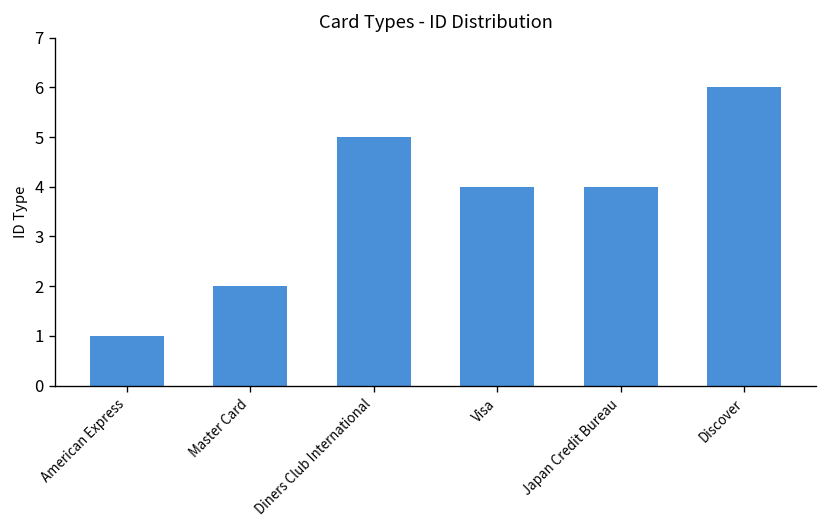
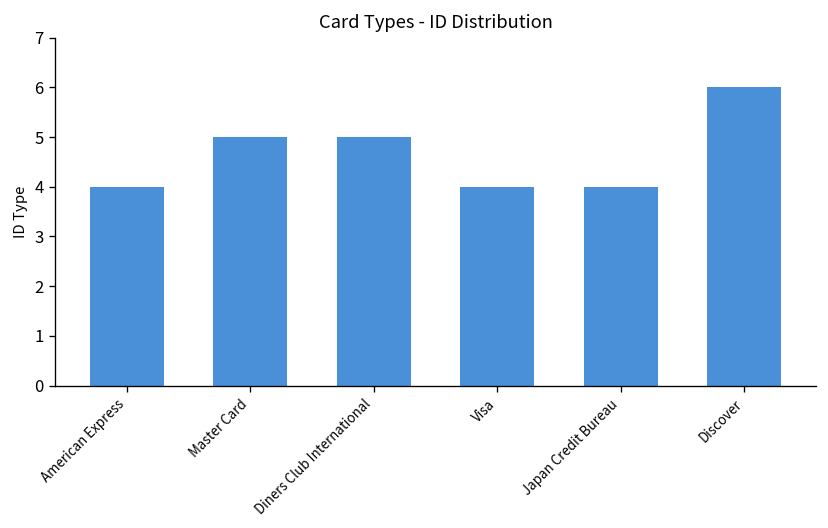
American Express: 1 -> 4
Master Card: 2 -> 5
